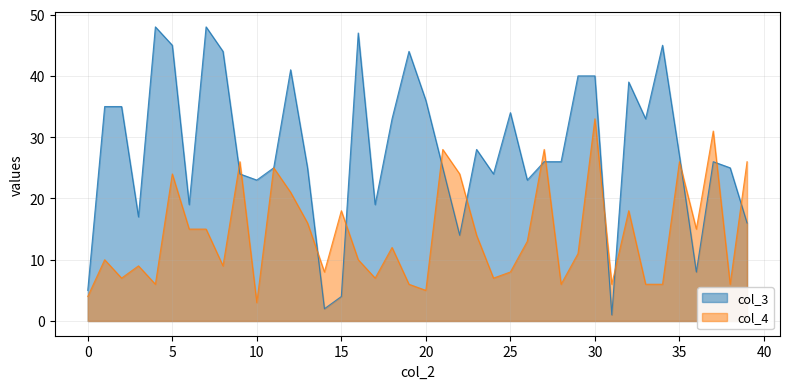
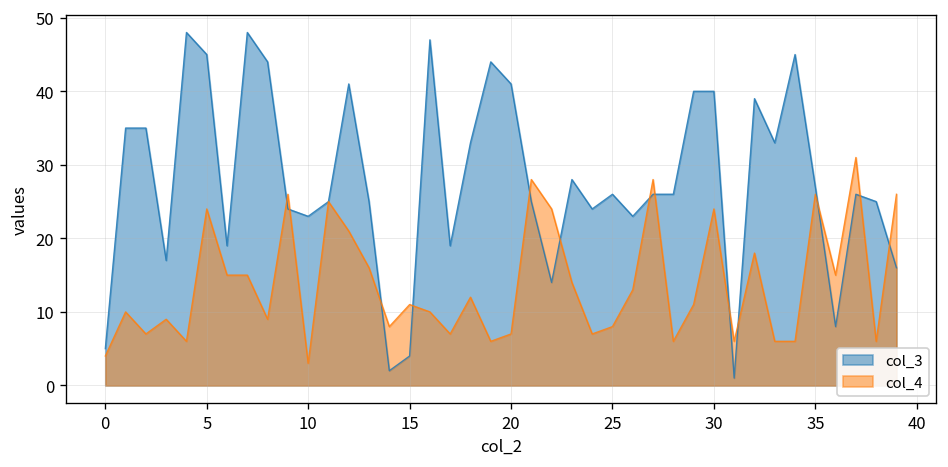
col_4, 15: 18 -> 11
col_3, 20: 36 -> 41
col_4, 20: 5 -> 7
col_3, 25: 34 -> 26
col_4, 30: 33 -> 24
